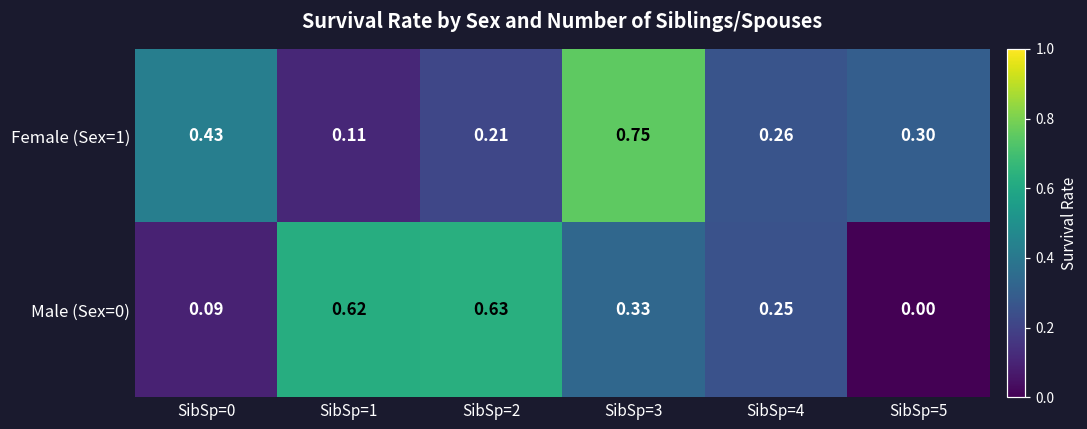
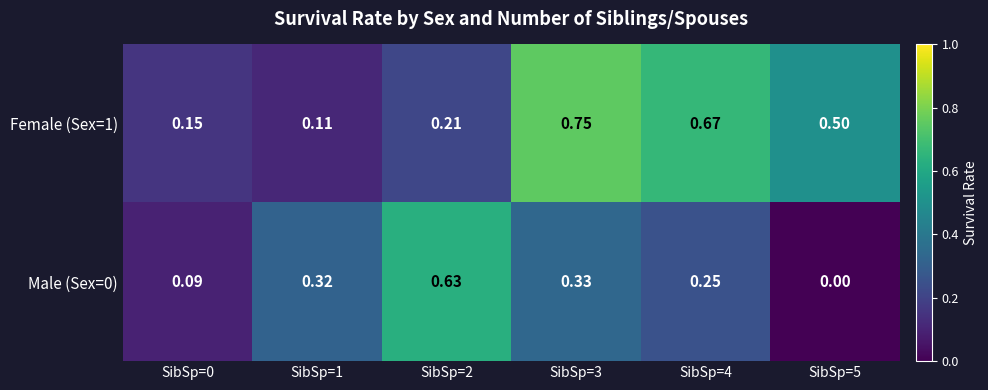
Female (Sex=1), SibSp=0: 0.43 -> 0.15
Female (Sex=1), SibSp=4: 0.26 -> 0.67
Female (Sex=1), SibSp=5: 0.30 -> 0.50
Male (Sex=0), SibSp=1: 0.62 -> 0.32
